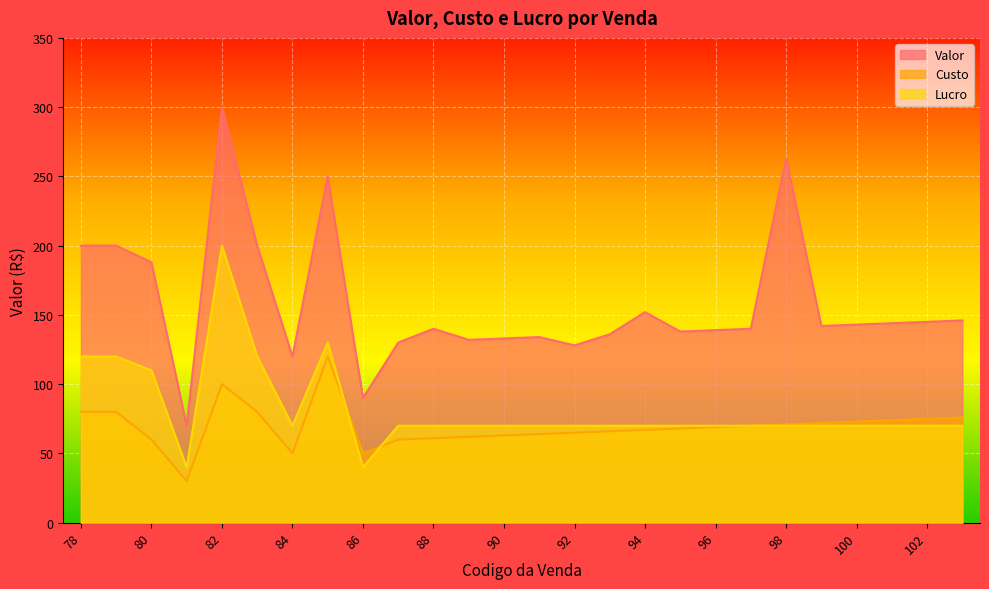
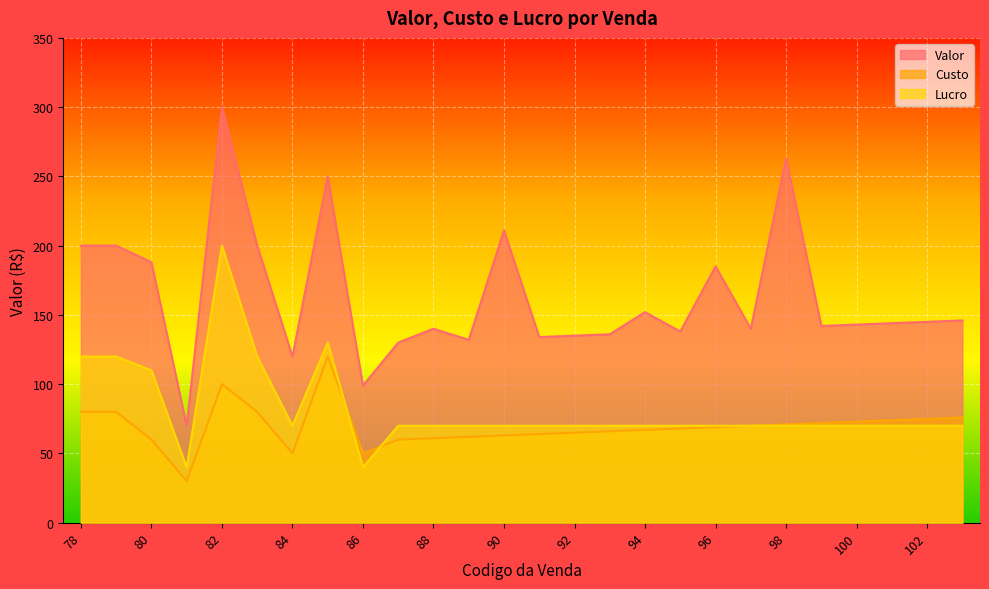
Valor, 86: 90 -> 99
Valor, 90: 133 -> 211
Valor, 92: 128 -> 135
Valor, 96: 139 -> 185
